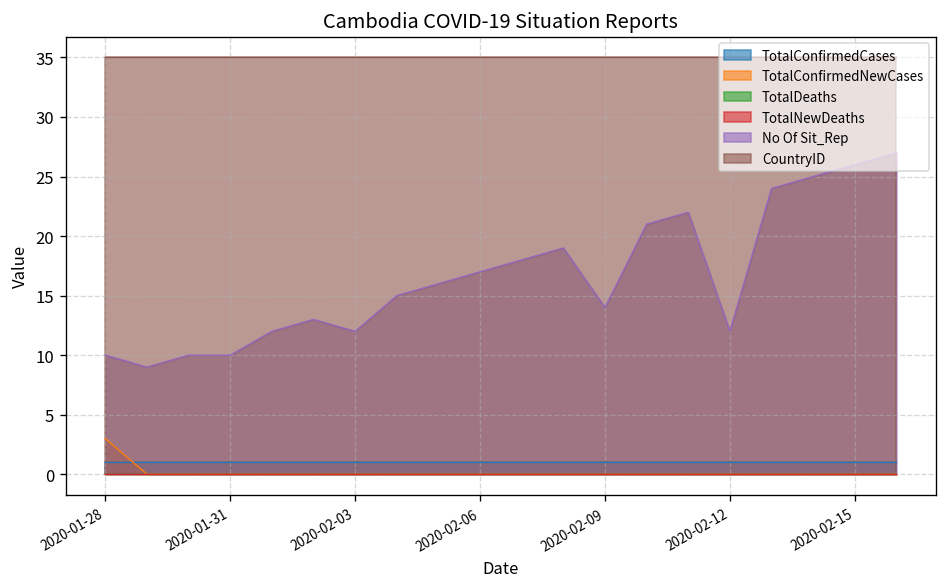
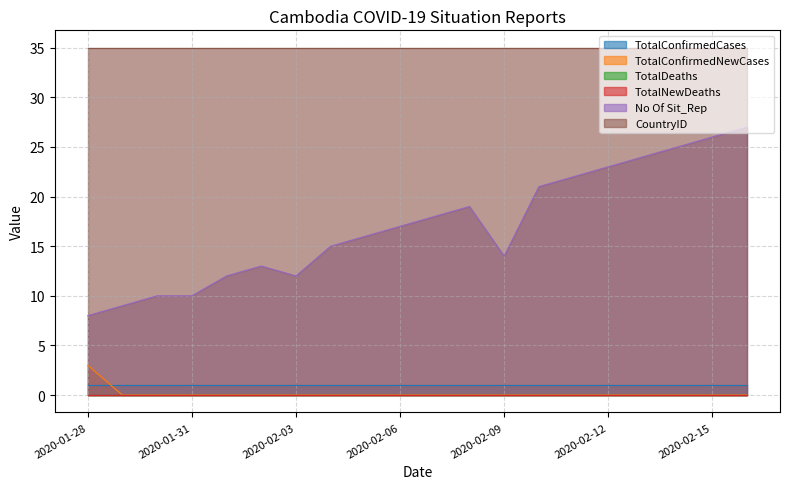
No Of Sit_Rep, 2020-01-28: 10 -> 8
No Of Sit_Rep, 2020-02-12: 12 -> 23
